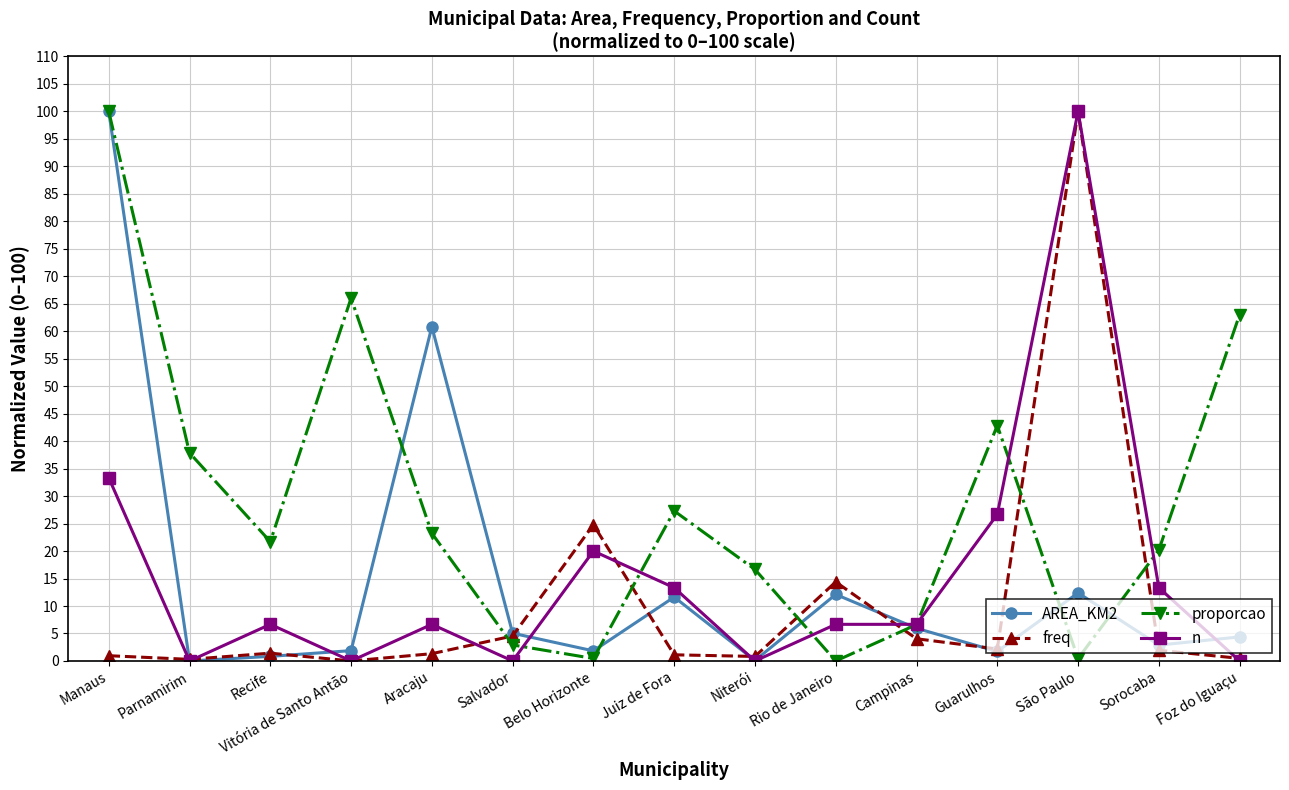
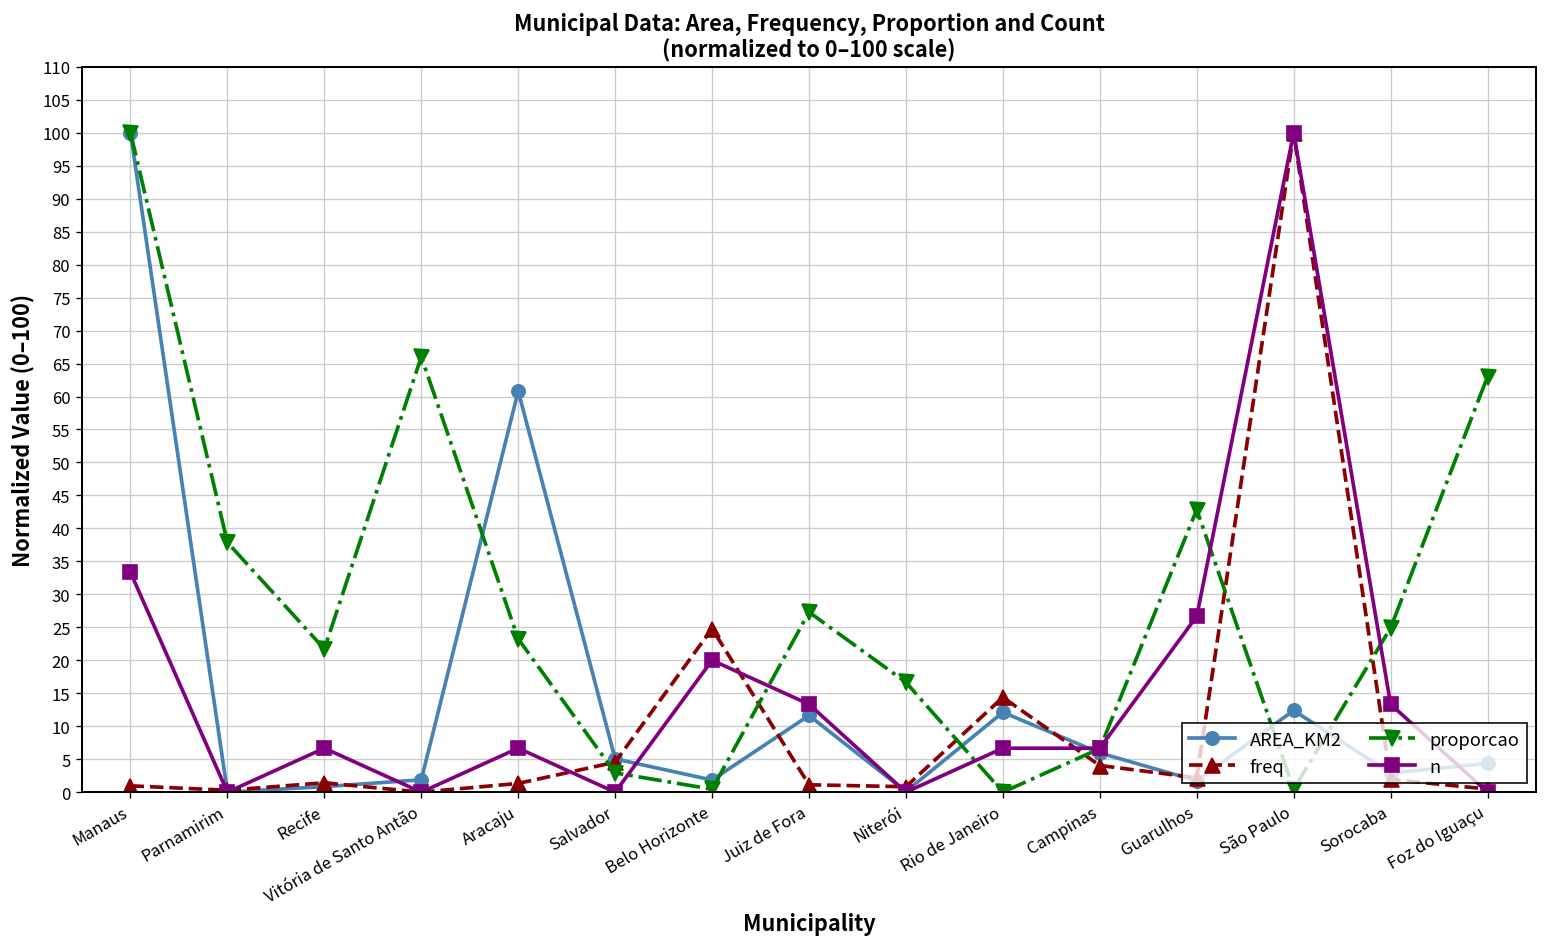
proporcao, Sorocaba: 20 -> 25
